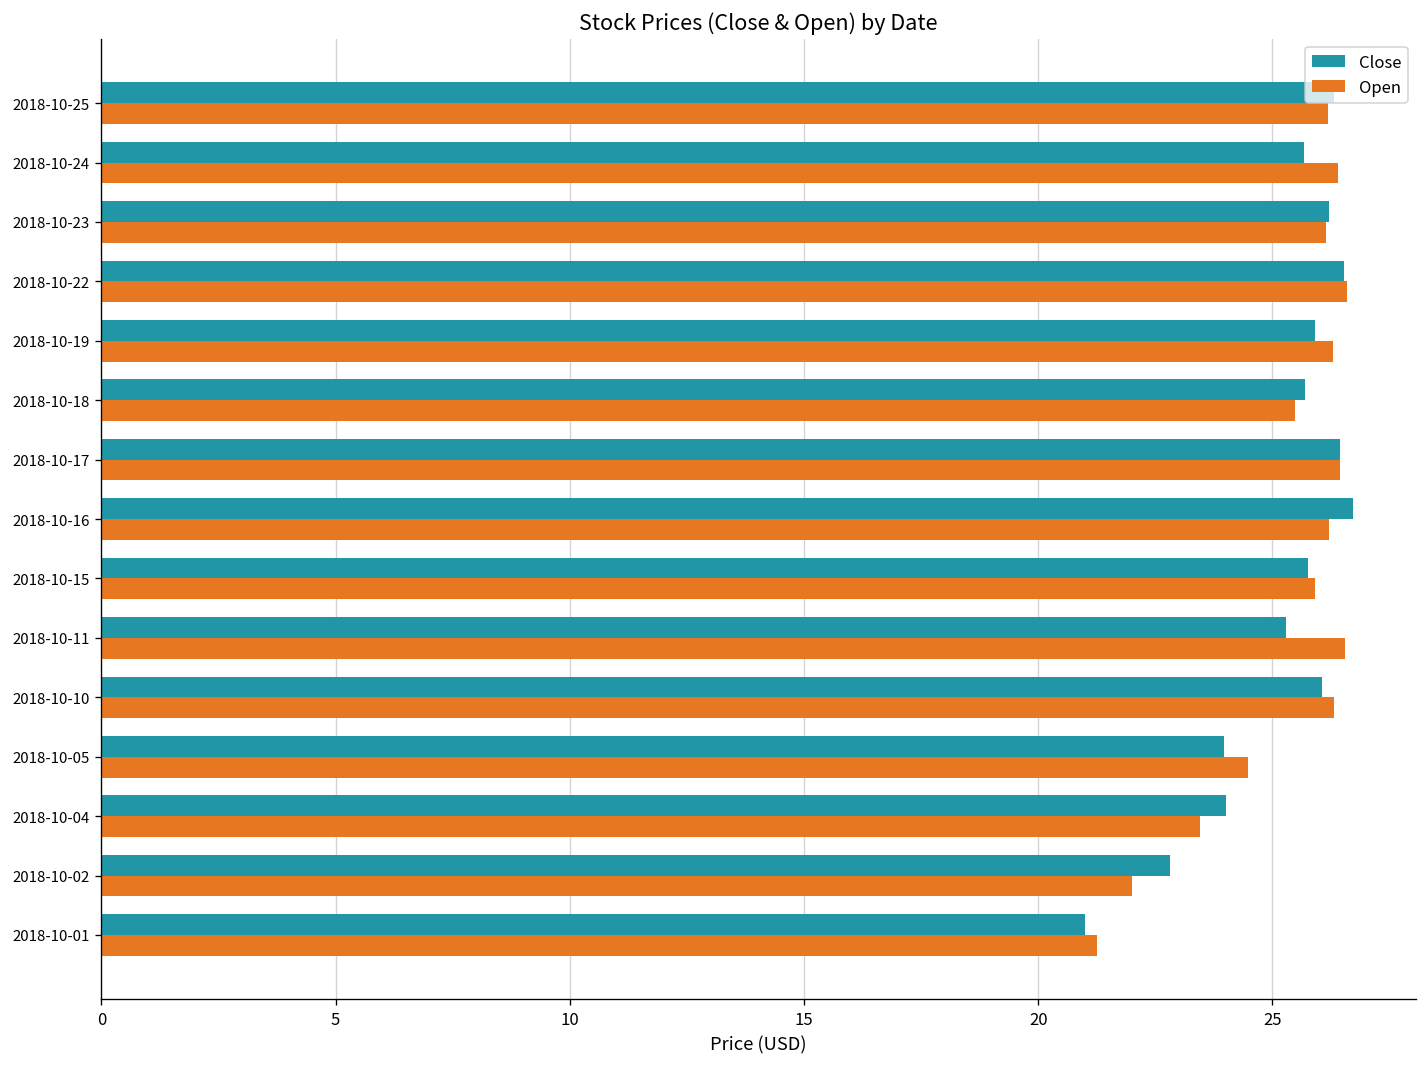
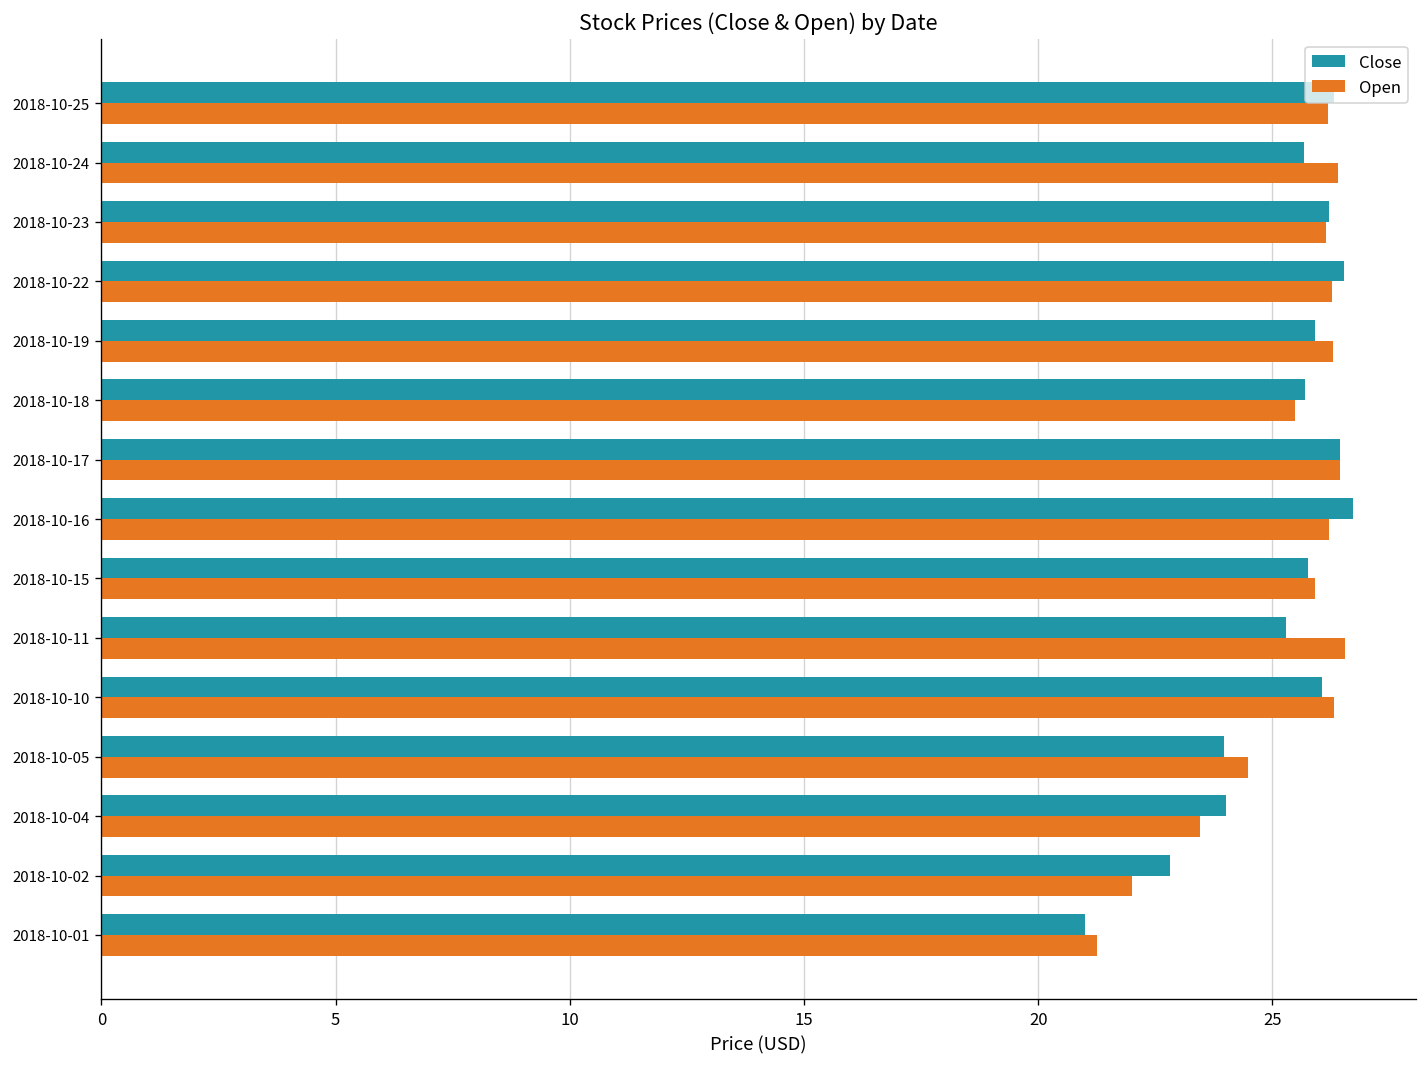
Open, 2018-10-22: 26.6 -> 26.3
